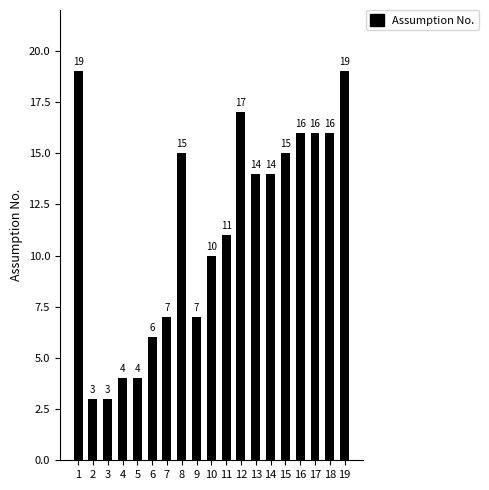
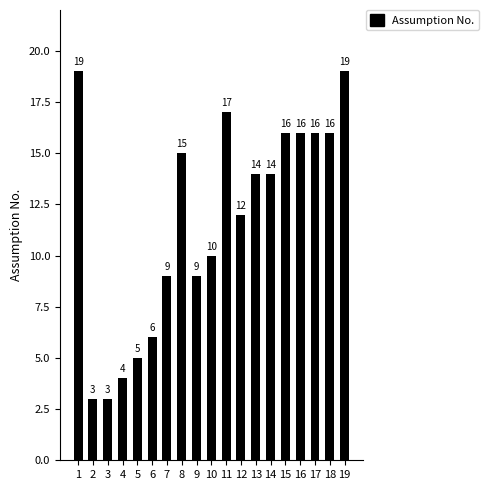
5: 4 -> 5
7: 7 -> 9
9: 7 -> 9
11: 11 -> 17
12: 17 -> 12
15: 15 -> 16
